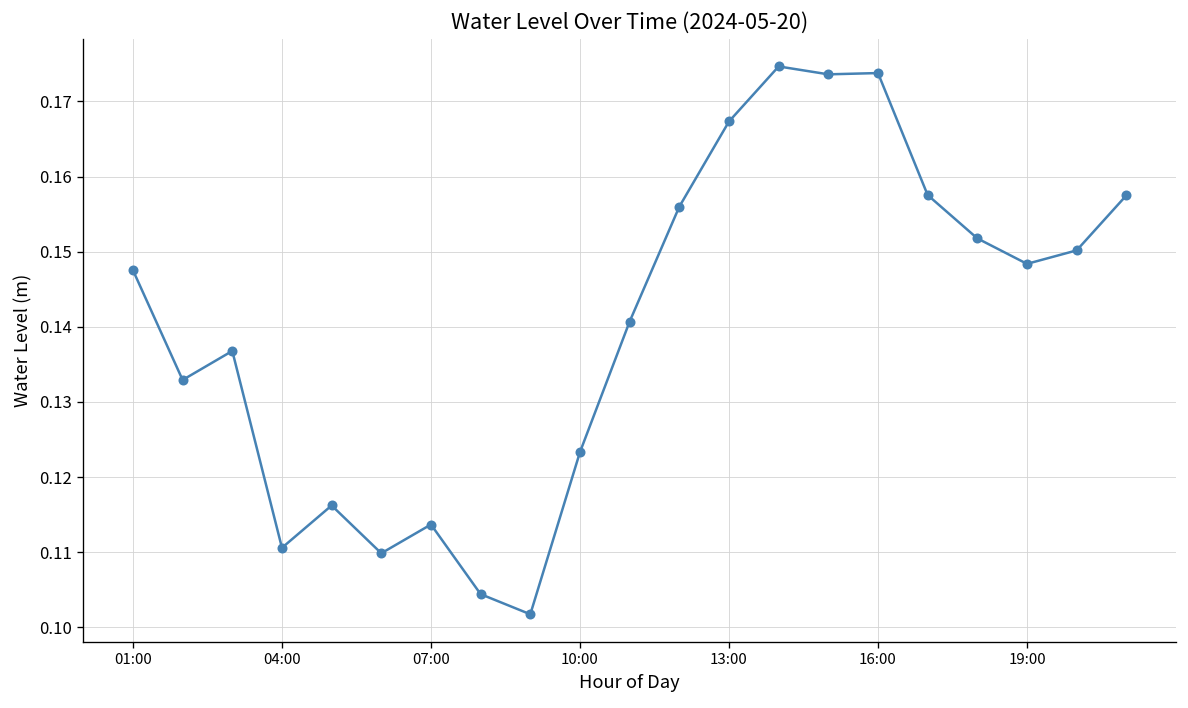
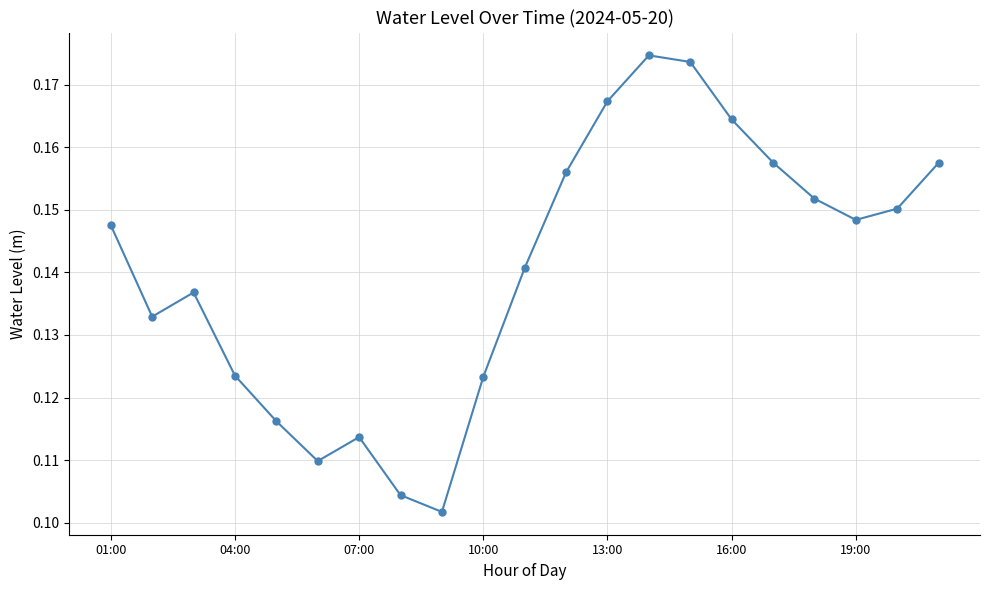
04:00: 0.111 -> 0.124
16:00: 0.174 -> 0.164
